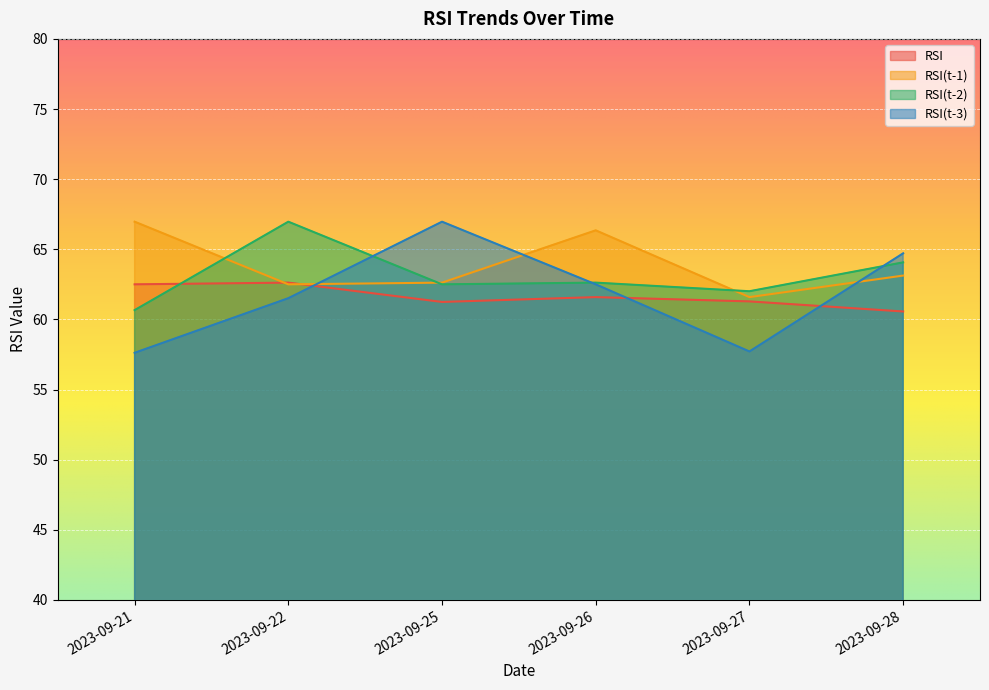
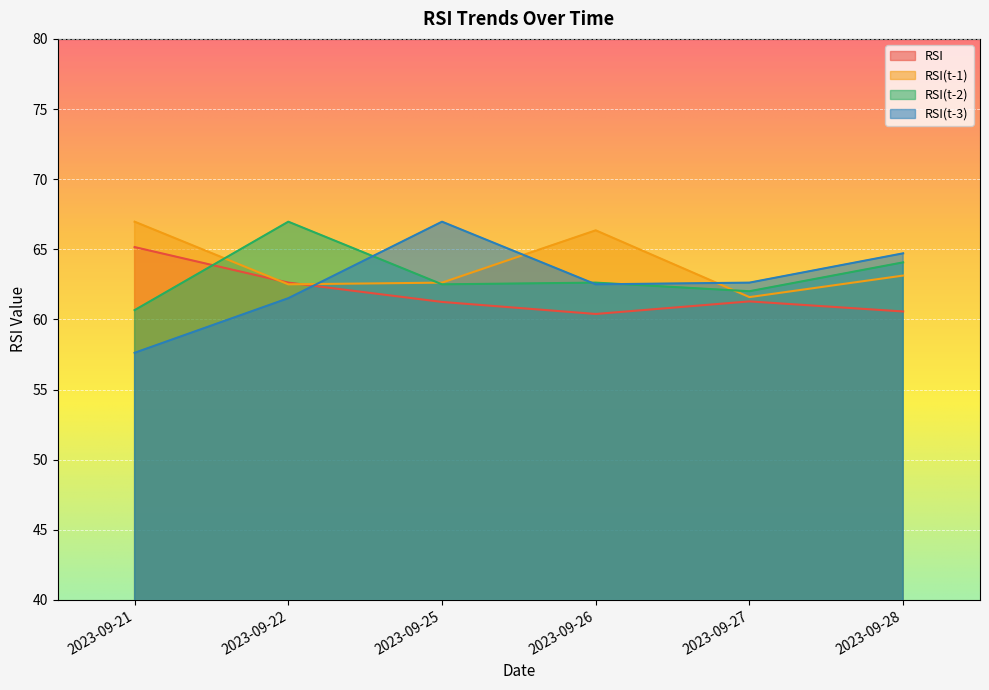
RSI, 2023-09-21: 62.5 -> 65.2
RSI, 2023-09-26: 61.6 -> 60.4
RSI(t-3), 2023-09-27: 57.7 -> 62.6
